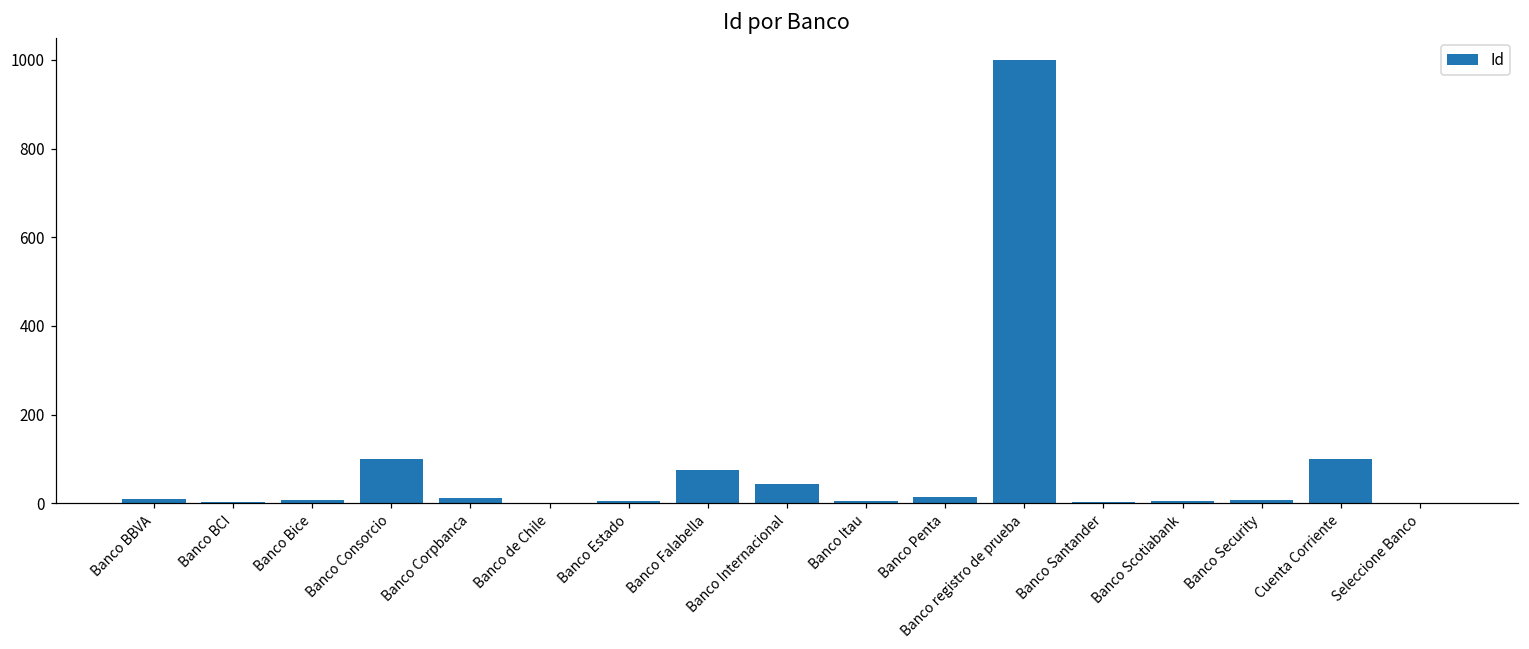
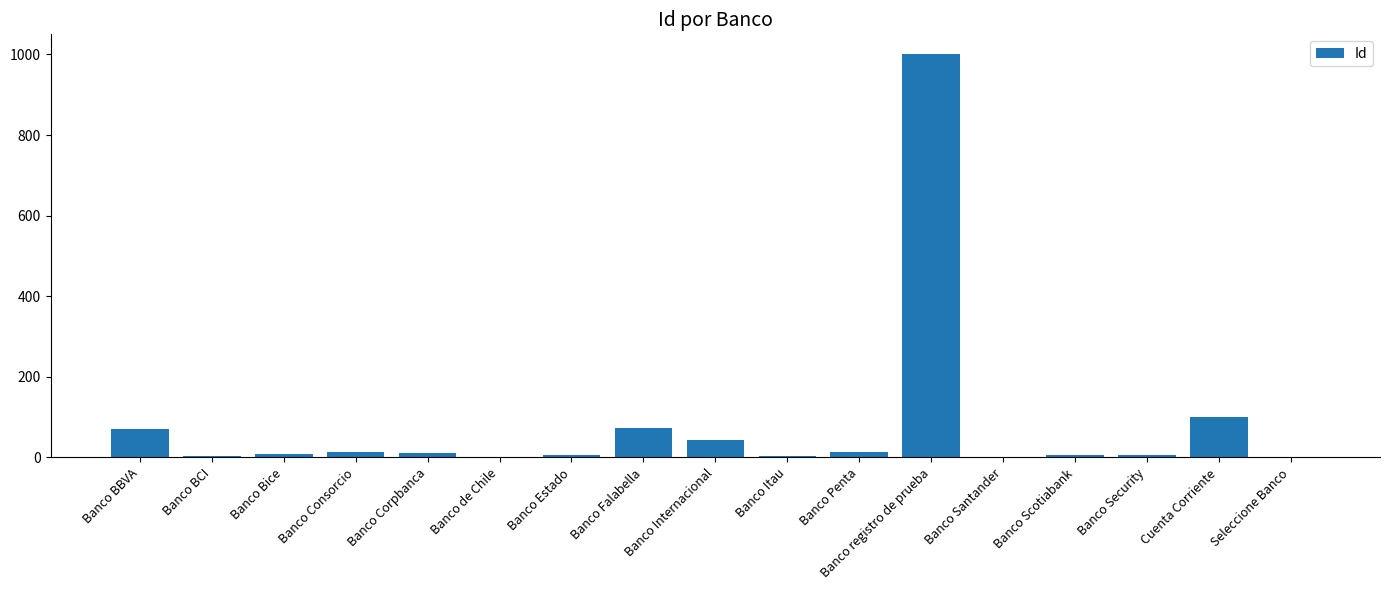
Banco BBVA: 10 -> 70
Banco Consorcio: 100 -> 10
